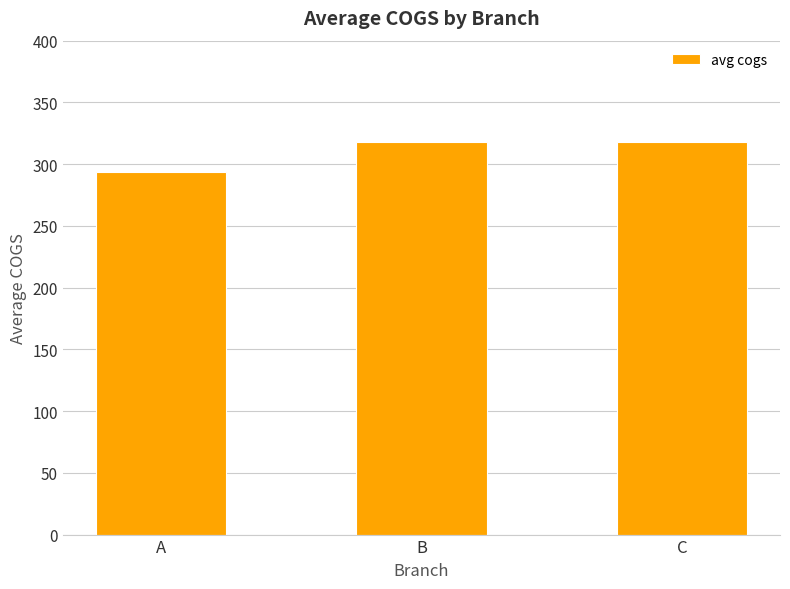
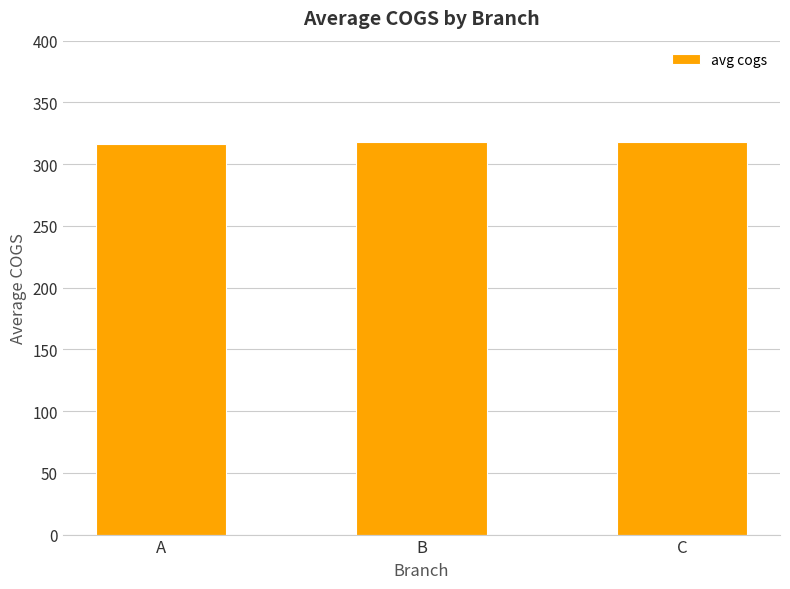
A: 293 -> 316
